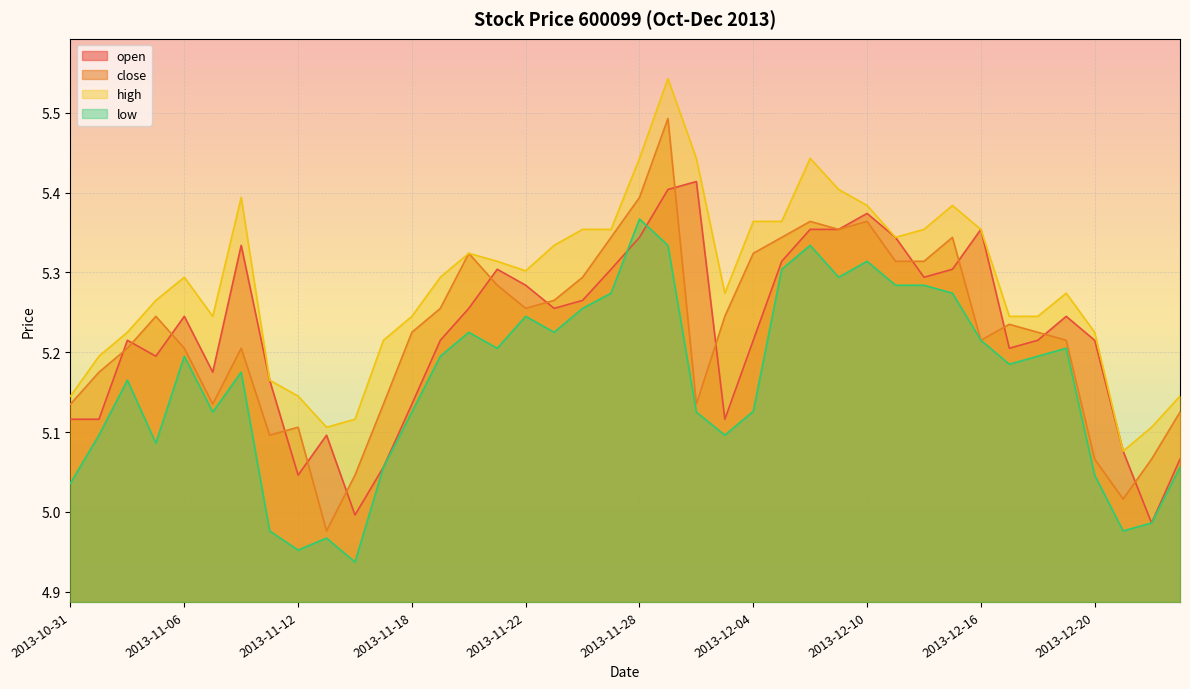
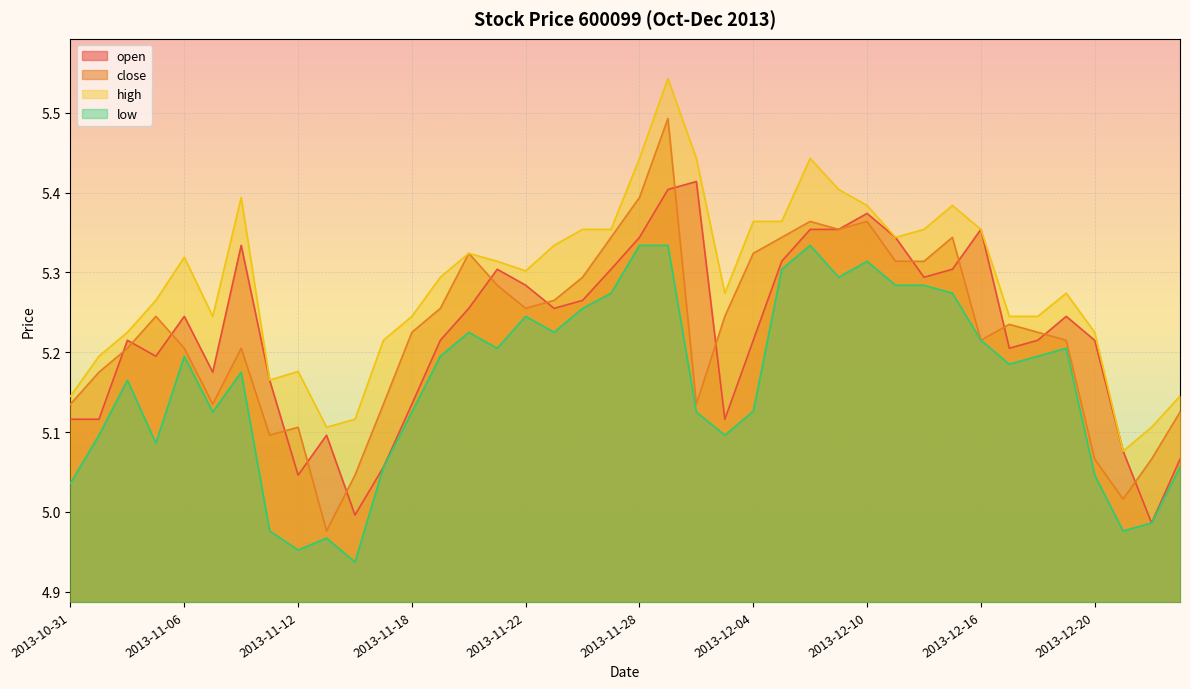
high, 2013-11-06: 5.29 -> 5.32
high, 2013-11-12: 5.15 -> 5.18
low, 2013-11-28: 5.37 -> 5.33
